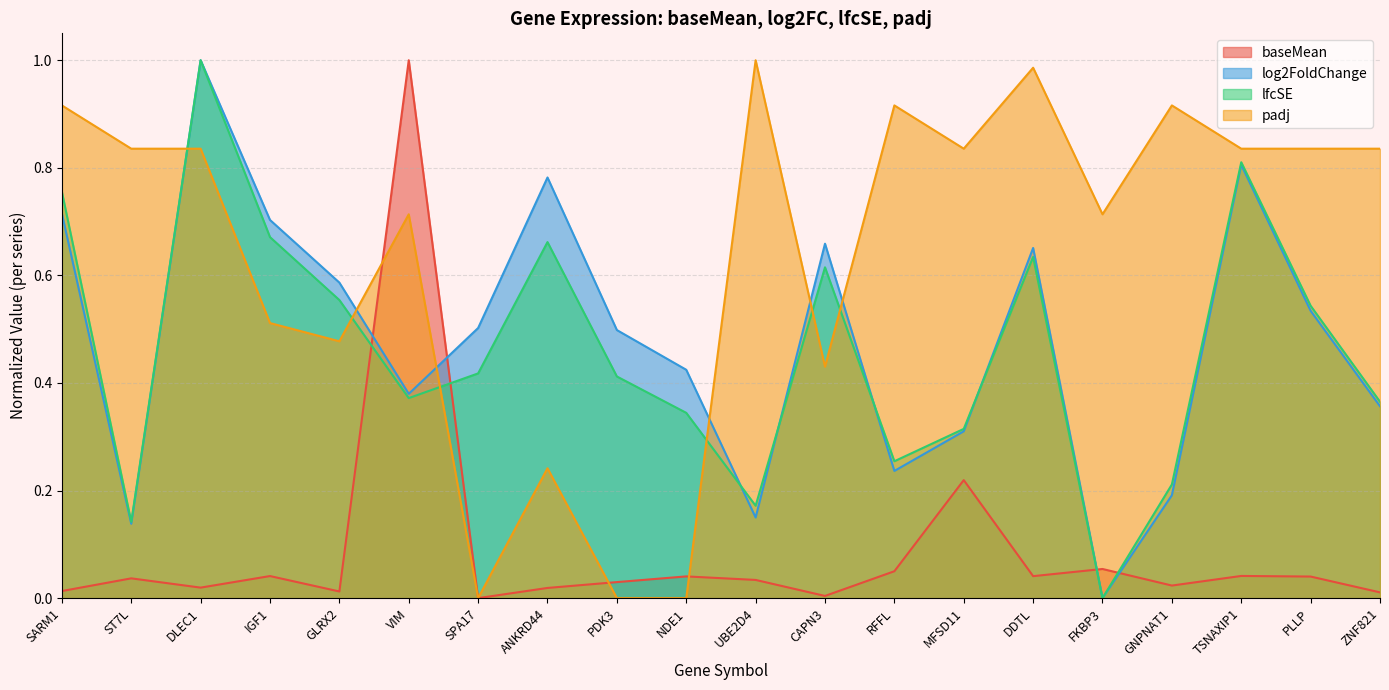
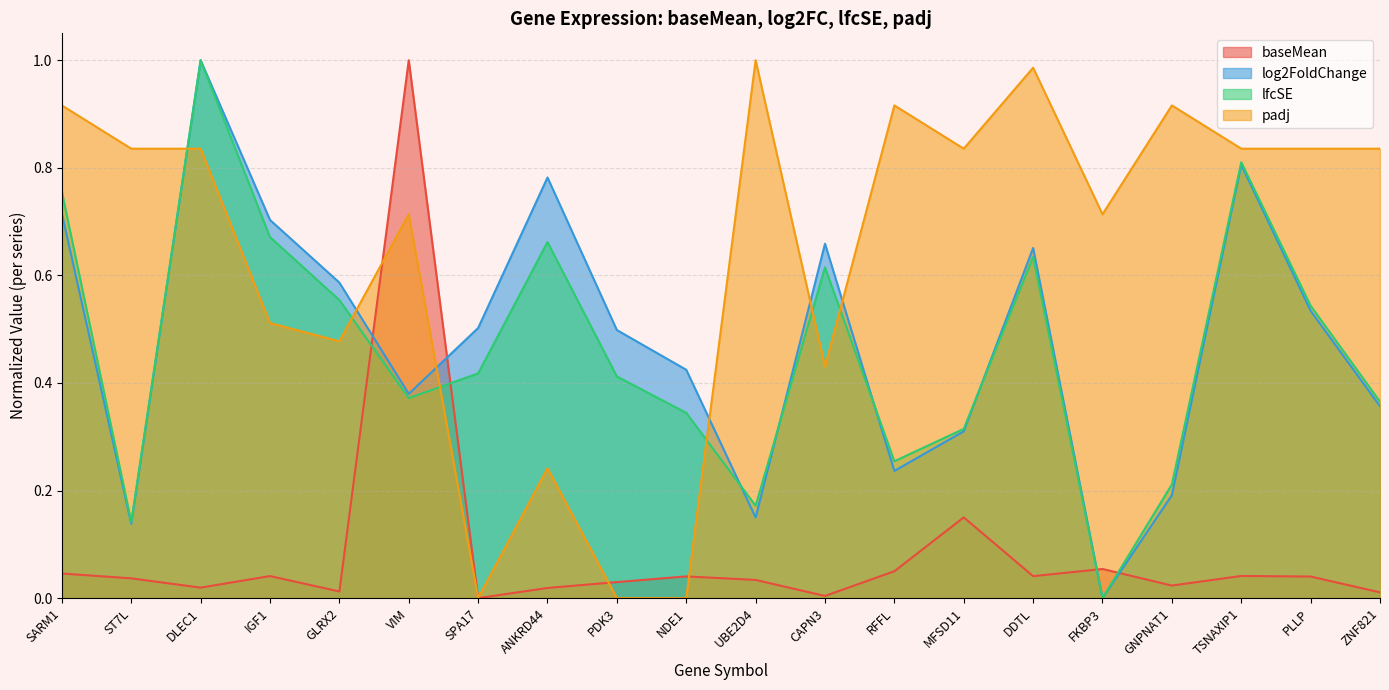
baseMean, SARM1: 0.01 -> 0.05
baseMean, MFSD11: 0.22 -> 0.15
